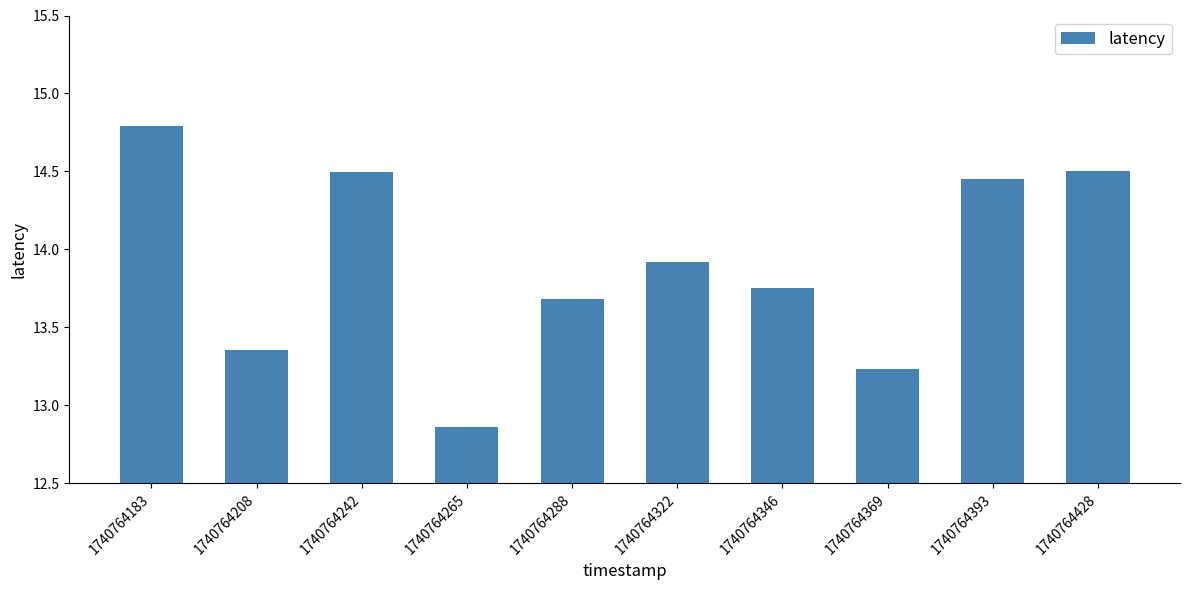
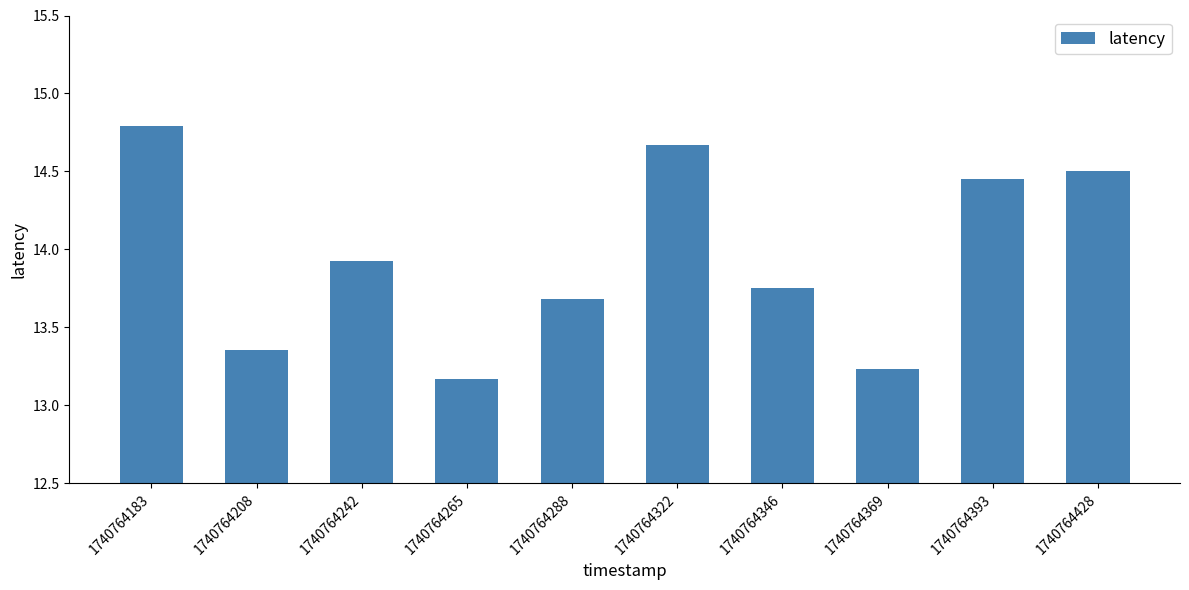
1740764242: 14.50 -> 13.93
1740764265: 12.86 -> 13.17
1740764322: 13.92 -> 14.67
